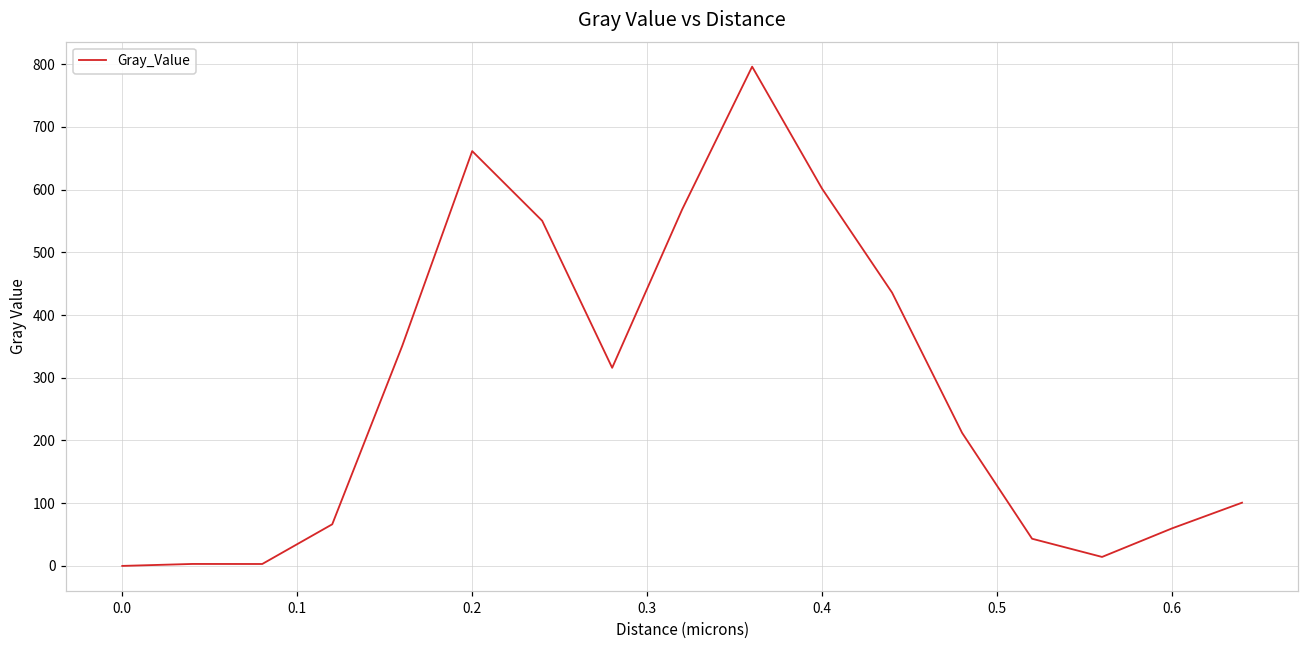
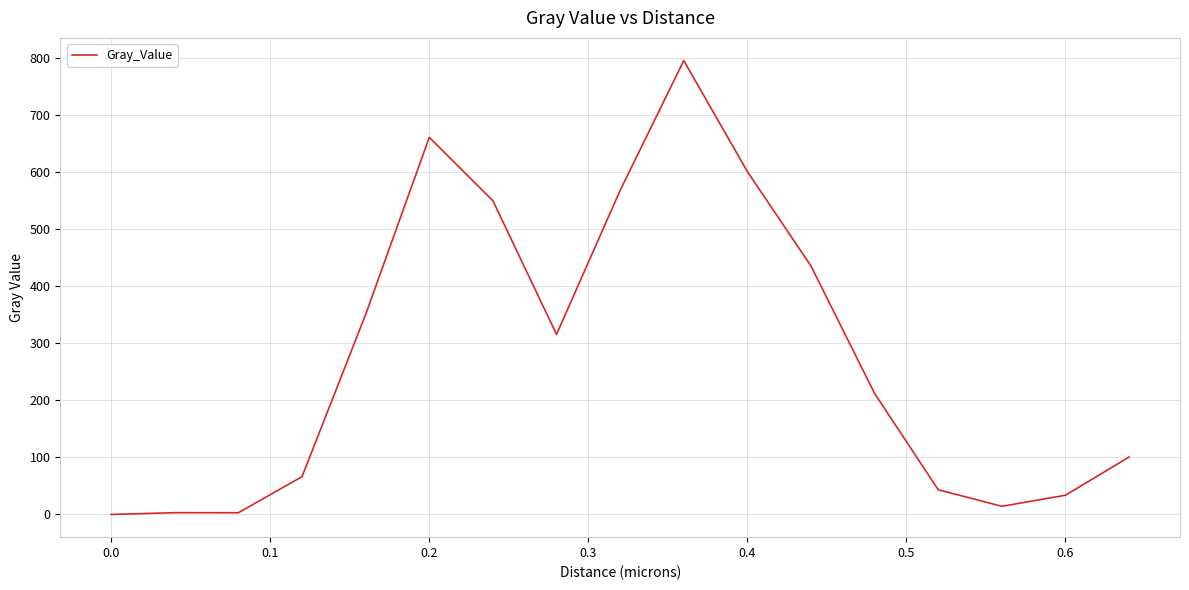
0.6: 60 -> 30
